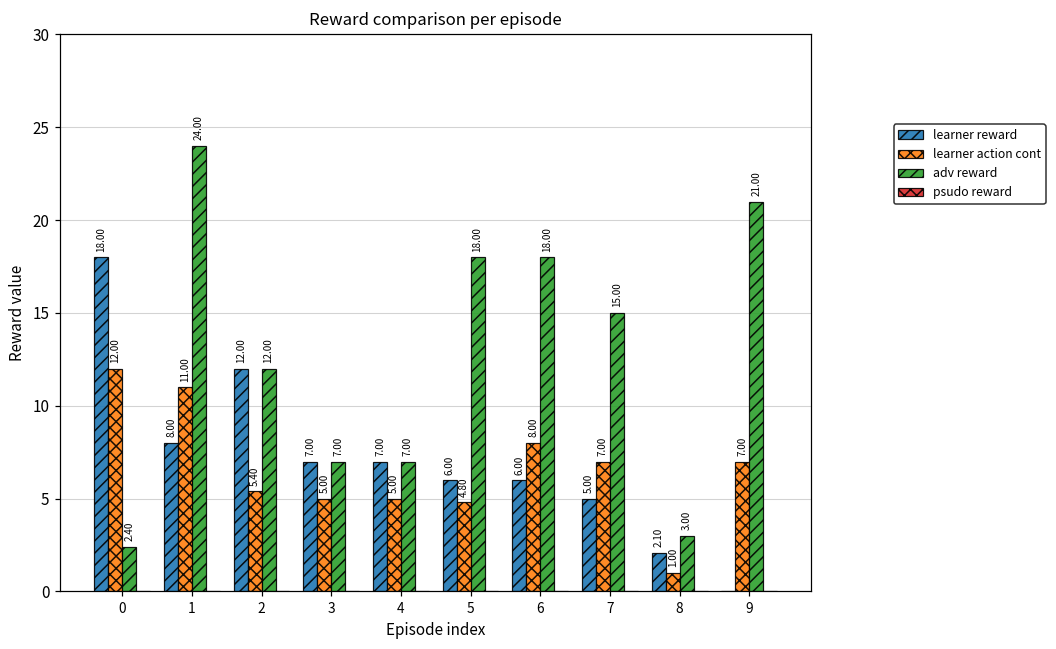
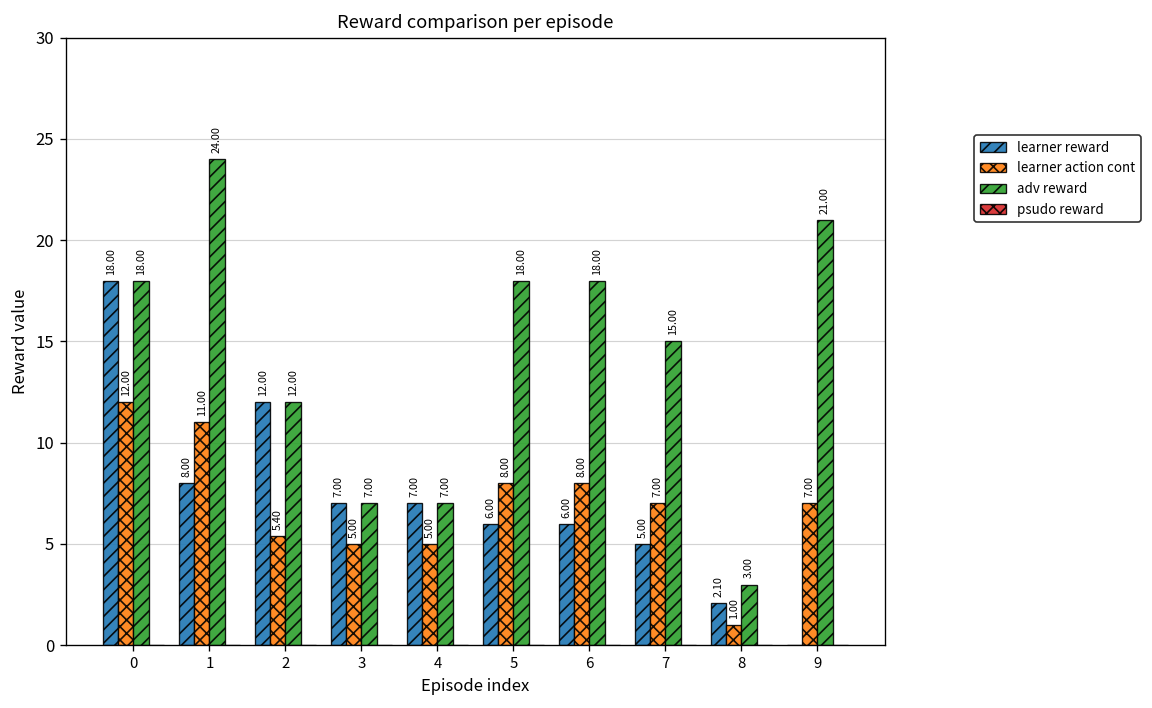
adv reward, 0: 2.40 -> 18.00
learner action cont, 5: 4.80 -> 8.00
